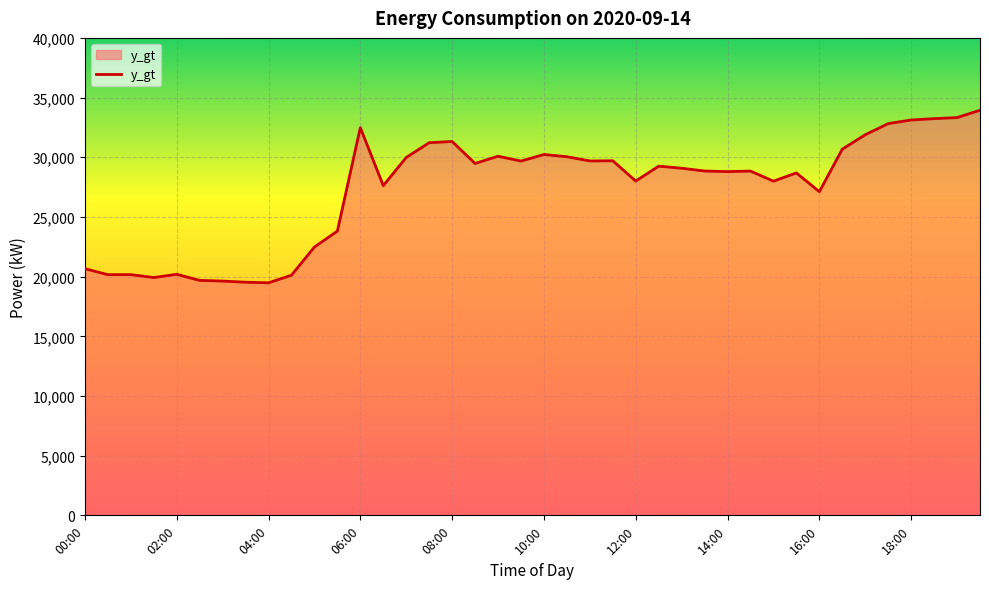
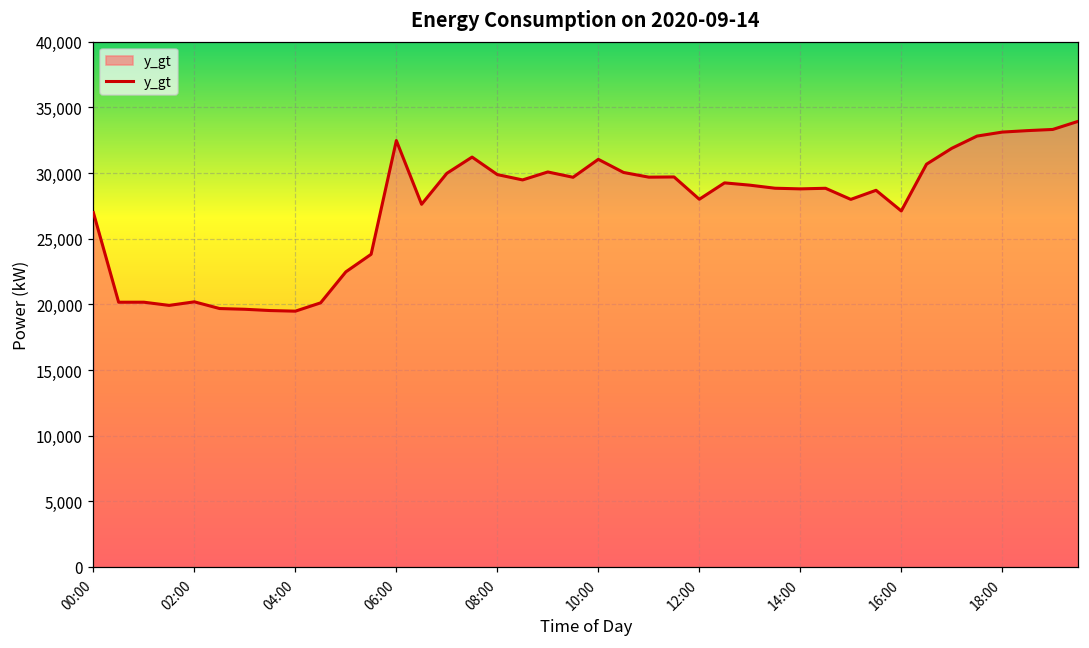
00:00: 20,700 -> 27,000
08:00: 31,300 -> 29,900
10:00: 30,200 -> 31,000
